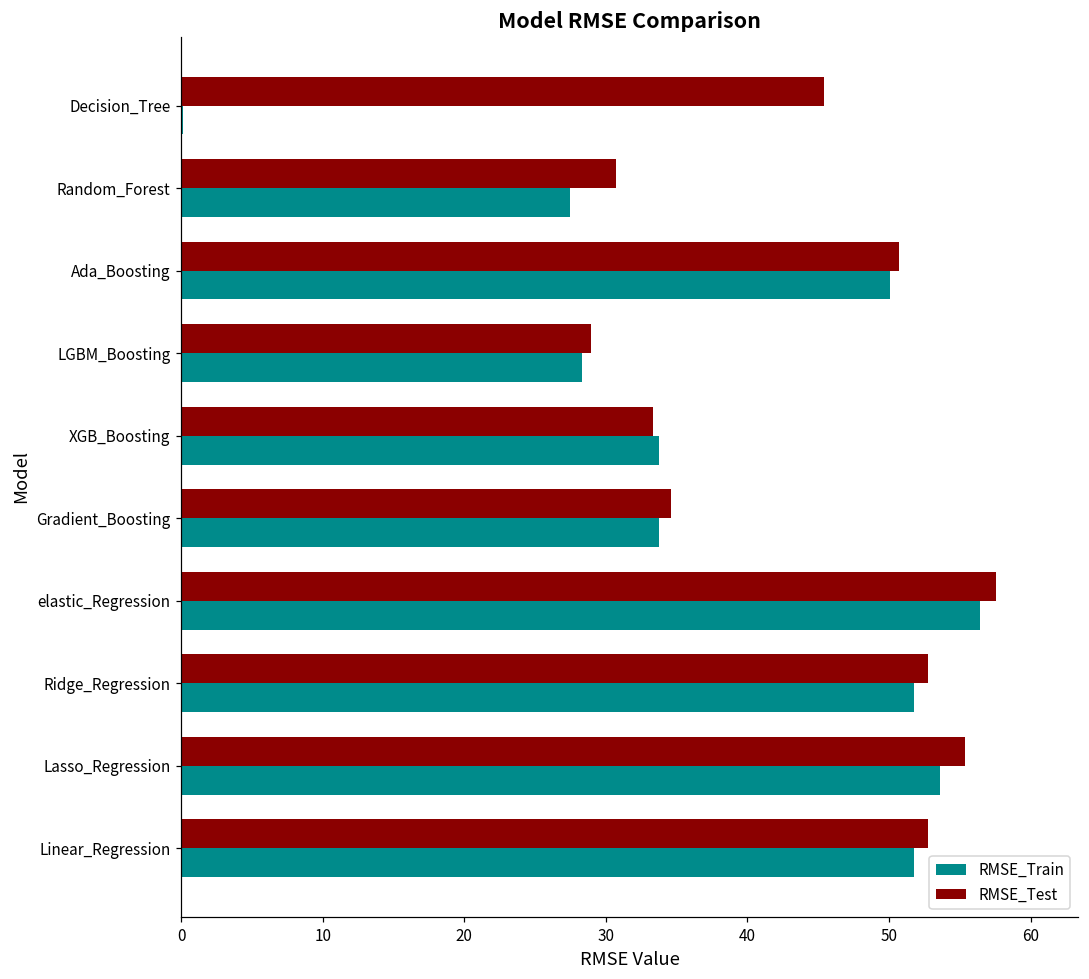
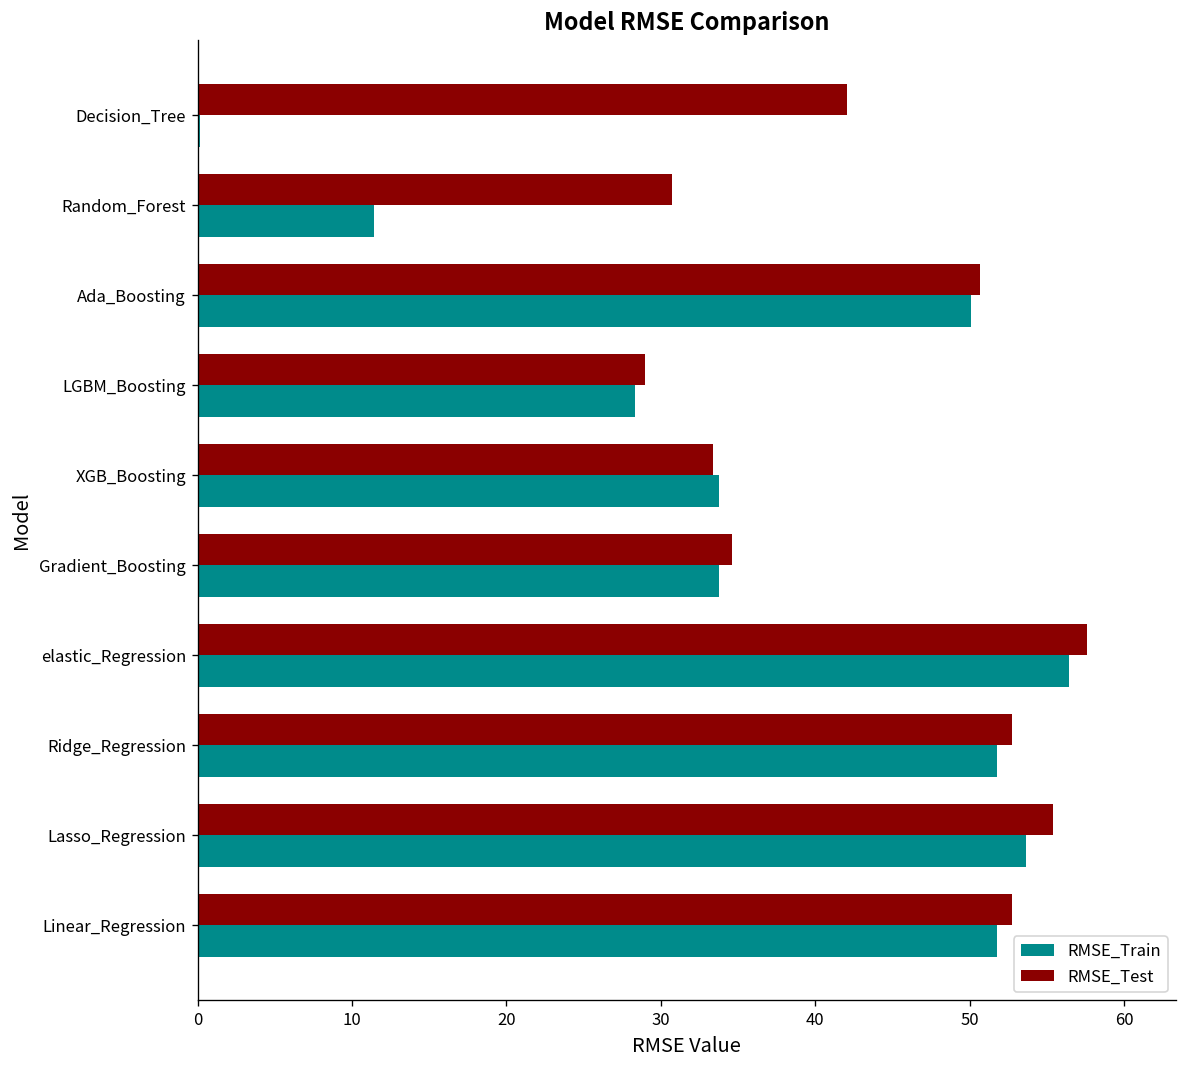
RMSE_Test, Decision_Tree: 45.4 -> 42.0
RMSE_Train, Random_Forest: 27.5 -> 11.4
